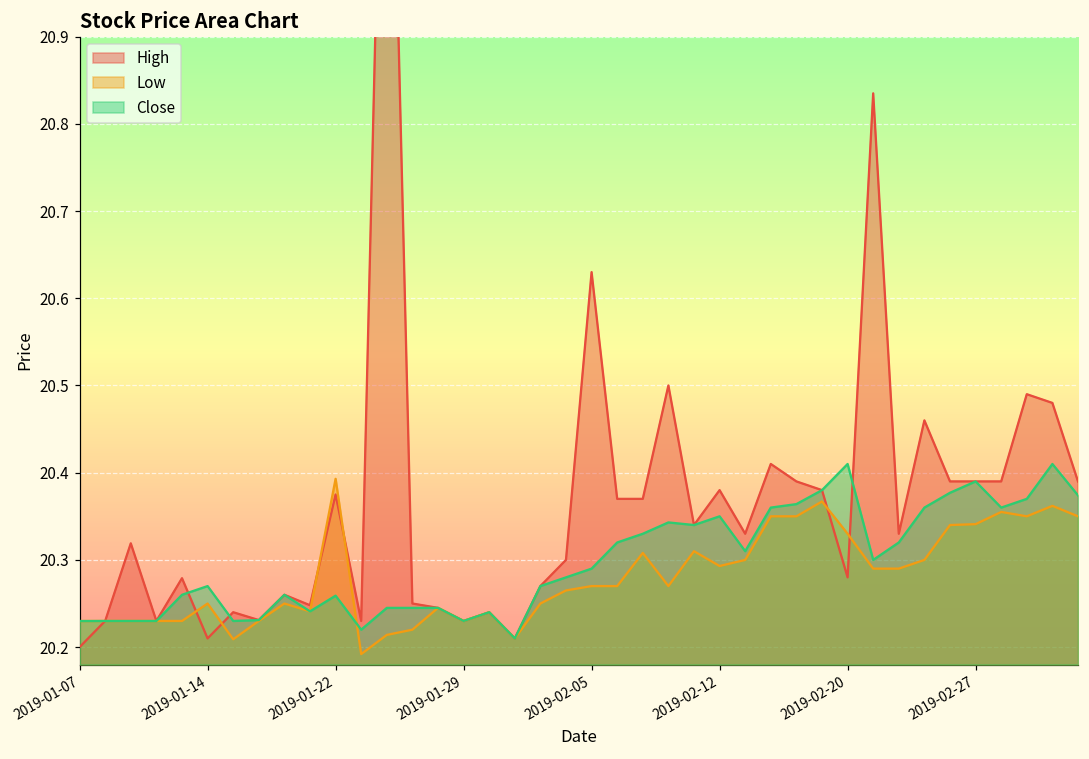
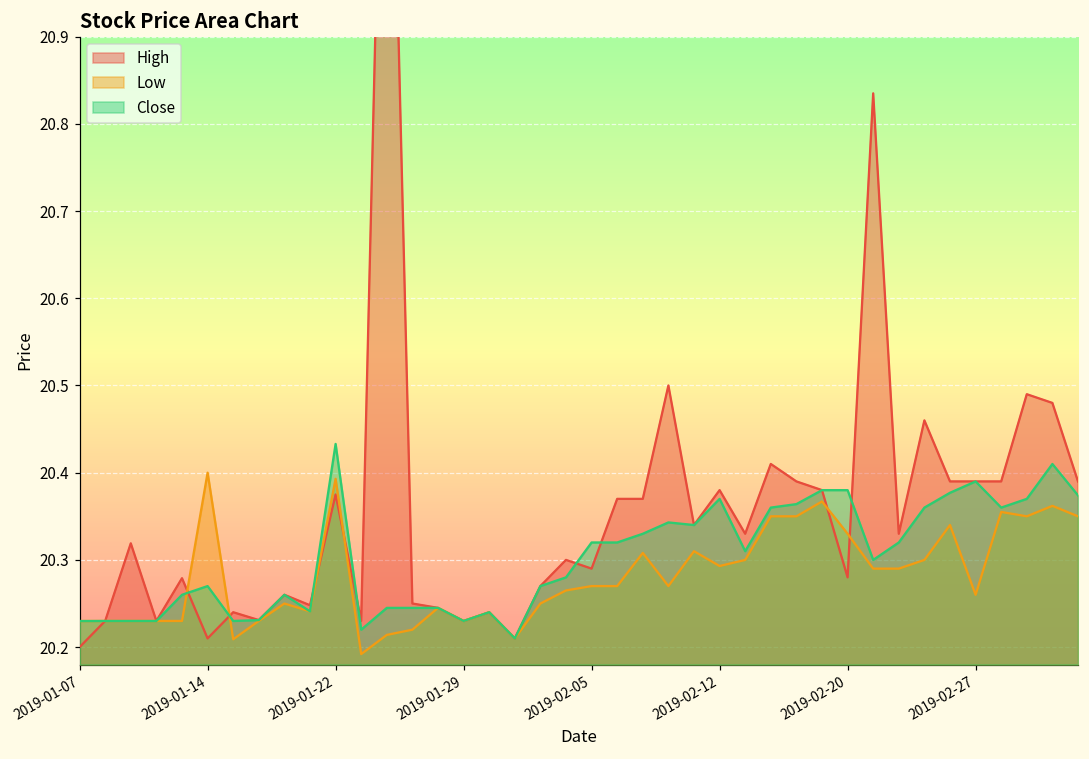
Low, 2019-01-14: 20.25 -> 20.40
Close, 2019-01-22: 20.26 -> 20.43
High, 2019-02-05: 20.63 -> 20.29
Close, 2019-02-05: 20.29 -> 20.32
Close, 2019-02-12: 20.35 -> 20.37
Close, 2019-02-20: 20.41 -> 20.38
Low, 2019-02-27: 20.34 -> 20.26
